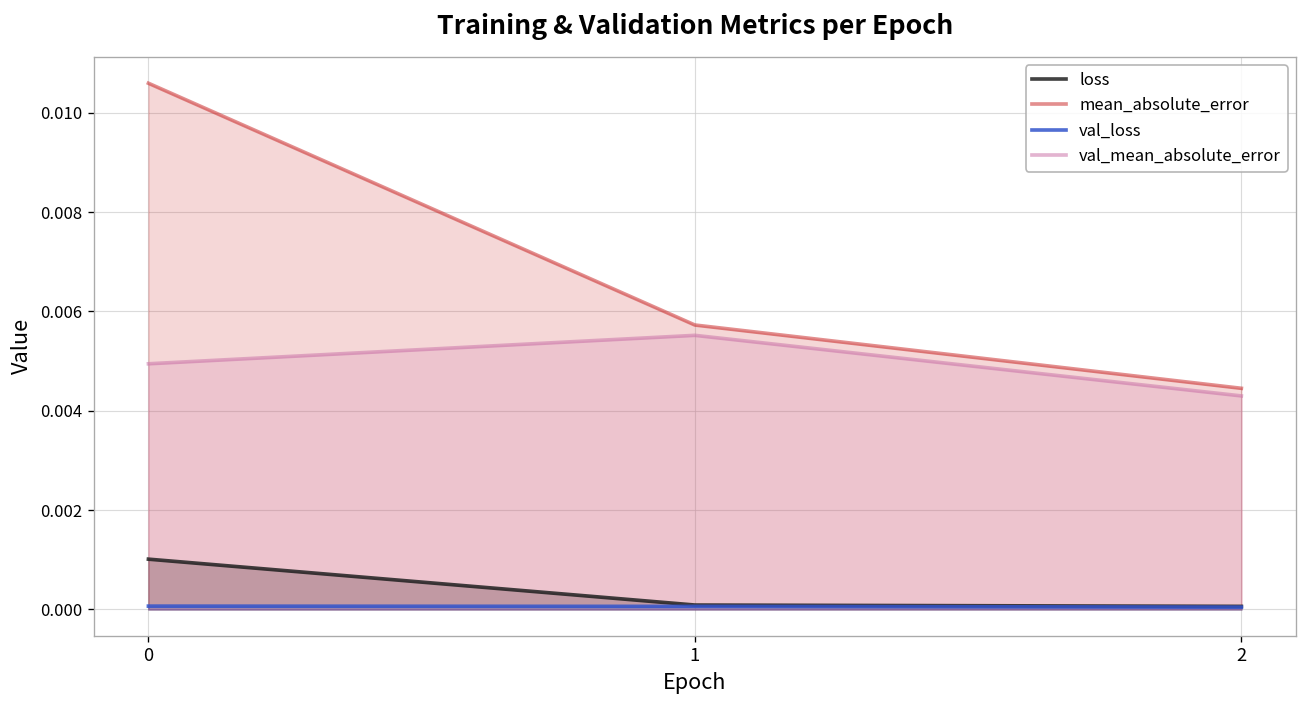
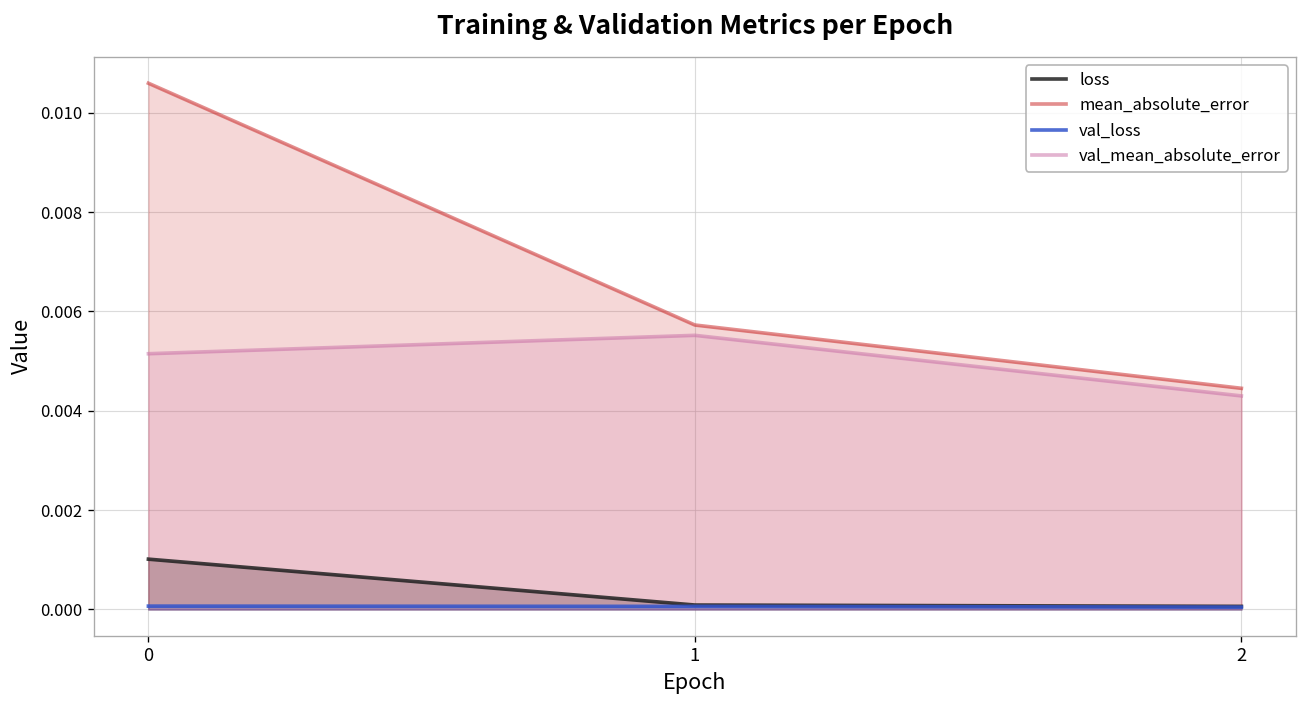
val_mean_absolute_error, 0: 0.0049 -> 0.0051
